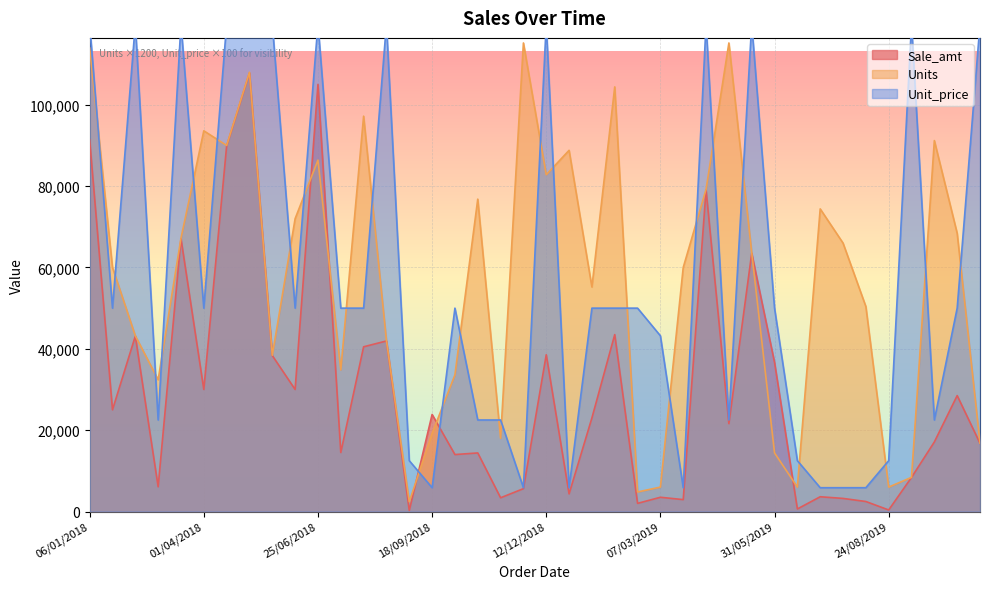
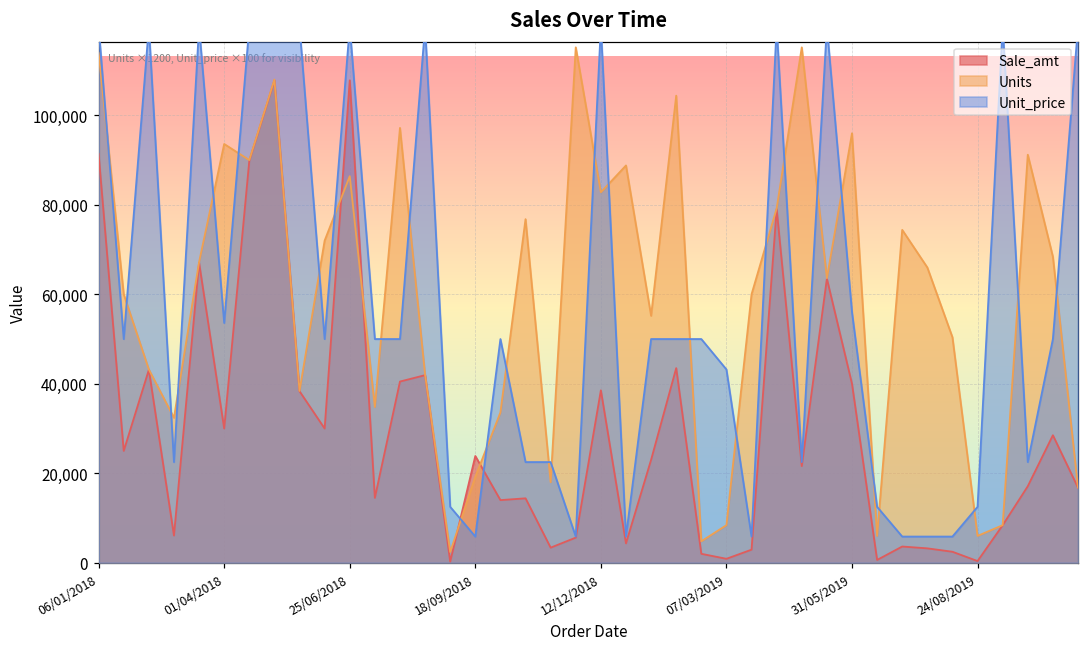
Unit_price, 01/04/2018: 50,000 -> 54,000
Sale_amt, 25/06/2018: 105,000 -> 108,000
Sale_amt, 07/03/2019: 4,000 -> 1,000
Units, 07/03/2019: 6,000 -> 8,000
Sale_amt, 31/05/2019: 37,000 -> 40,000
Units, 31/05/2019: 14,000 -> 96,000
Unit_price, 31/05/2019: 50,000 -> 56,000
